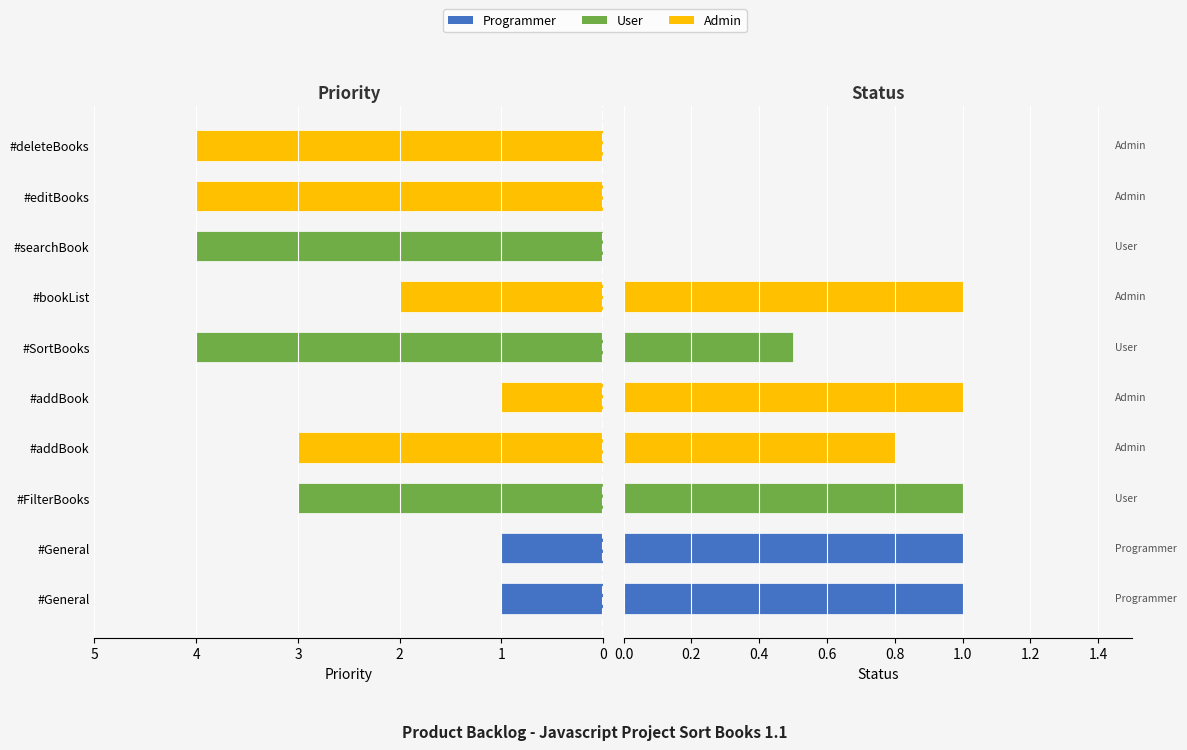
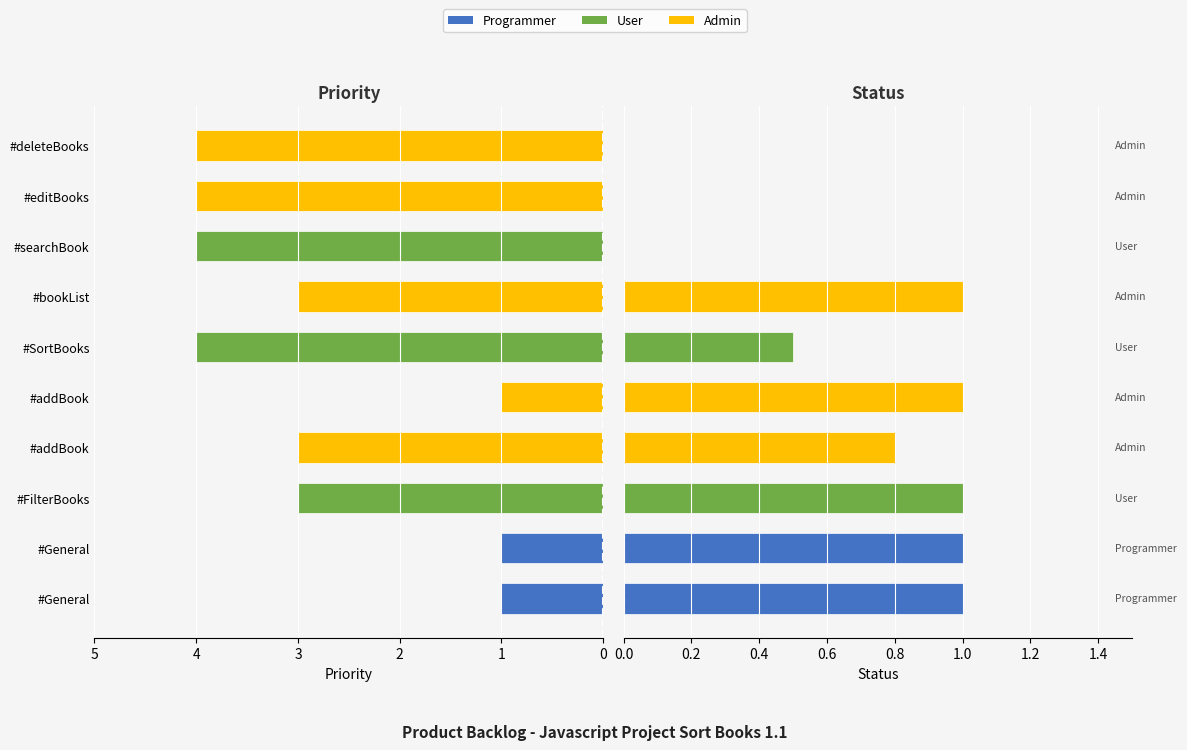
Priority, #bookList: 2 -> 3
